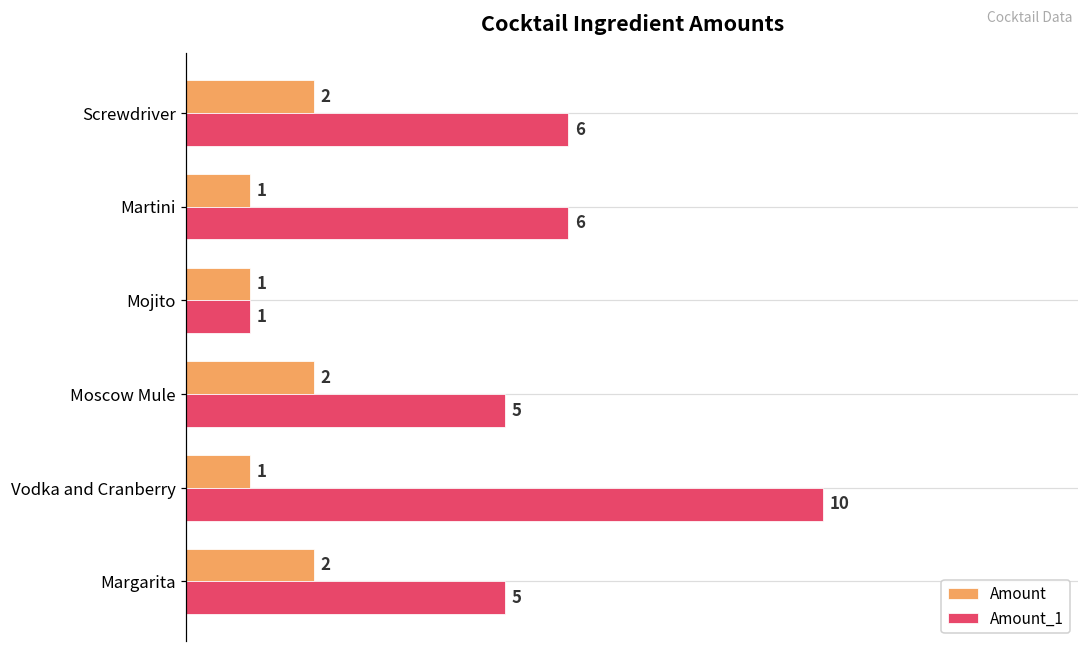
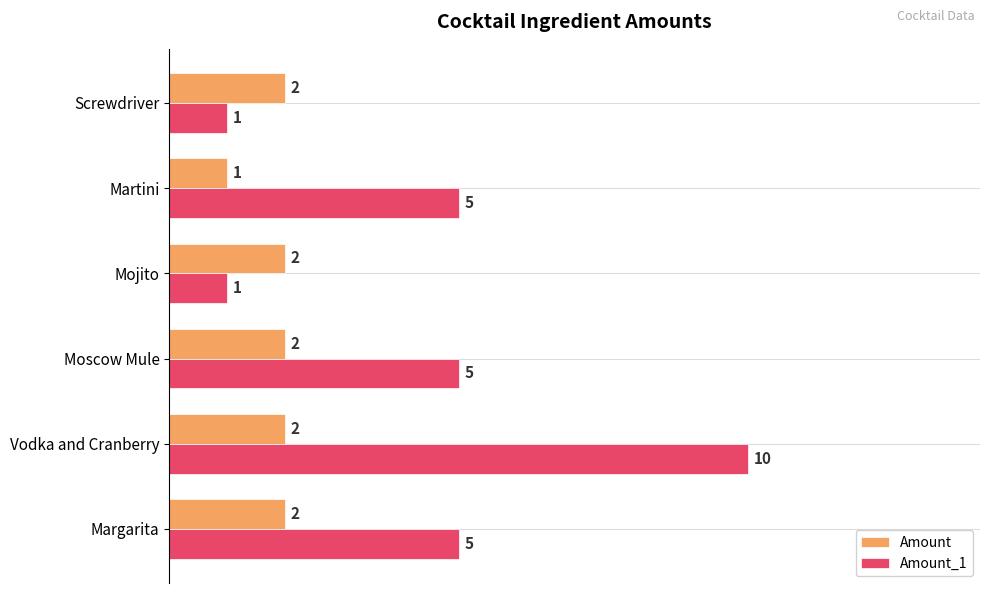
Amount_1, Screwdriver: 6 -> 1
Amount_1, Martini: 6 -> 5
Amount, Mojito: 1 -> 2
Amount, Vodka and Cranberry: 1 -> 2
